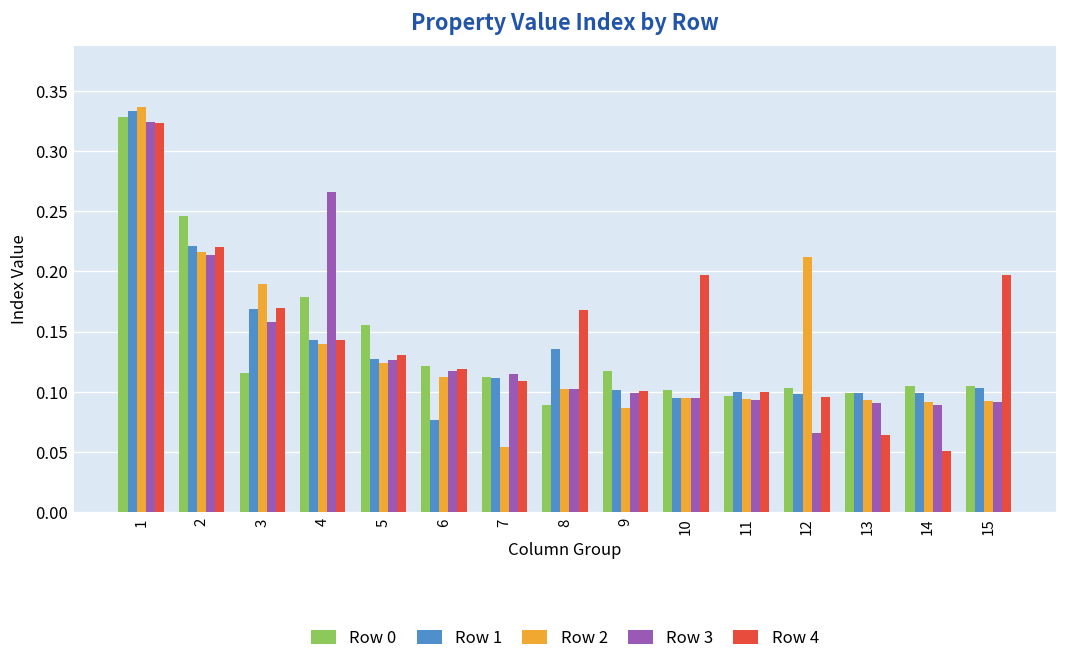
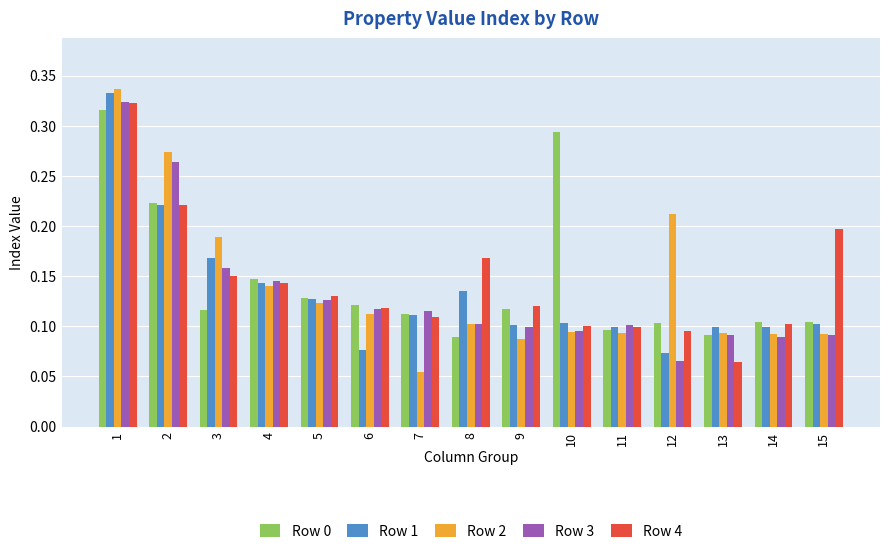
Row 0, 1: 0.328 -> 0.316
Row 0, 2: 0.246 -> 0.223
Row 2, 2: 0.216 -> 0.273
Row 3, 2: 0.214 -> 0.263
Row 4, 3: 0.170 -> 0.150
Row 0, 4: 0.179 -> 0.147
Row 3, 4: 0.266 -> 0.145
Row 0, 5: 0.156 -> 0.128
Row 4, 9: 0.100 -> 0.120
Row 0, 10: 0.101 -> 0.293
Row 1, 10: 0.095 -> 0.103
Row 4, 10: 0.197 -> 0.100
Row 3, 11: 0.093 -> 0.101
Row 1, 12: 0.098 -> 0.074
Row 0, 13: 0.099 -> 0.091
Row 4, 14: 0.051 -> 0.103
